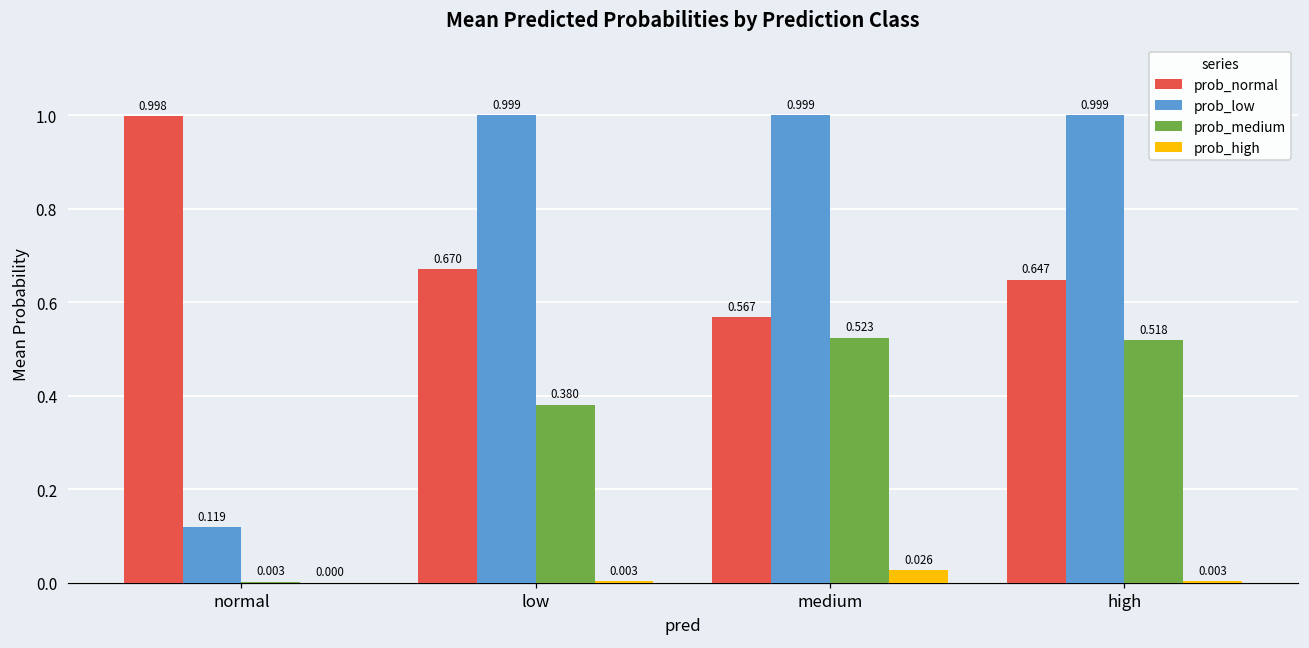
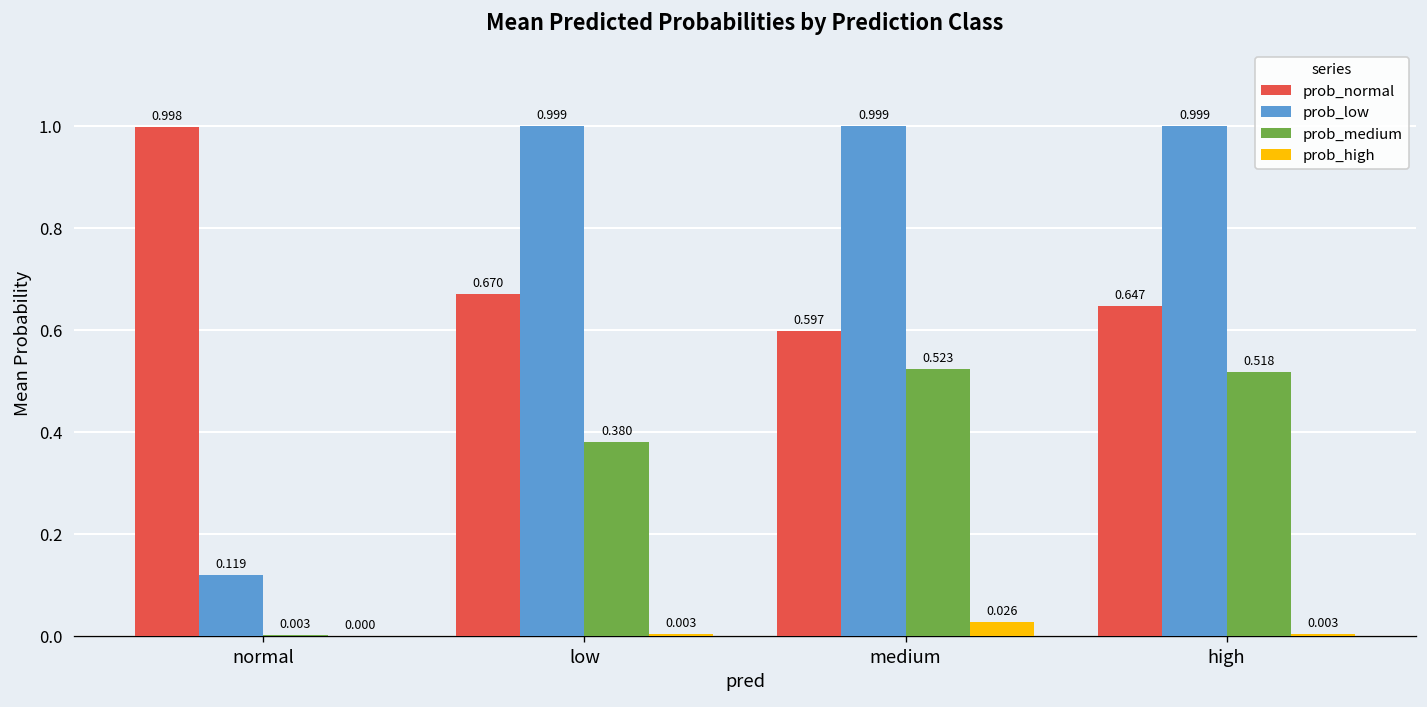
prob_normal, medium: 0.567 -> 0.597
